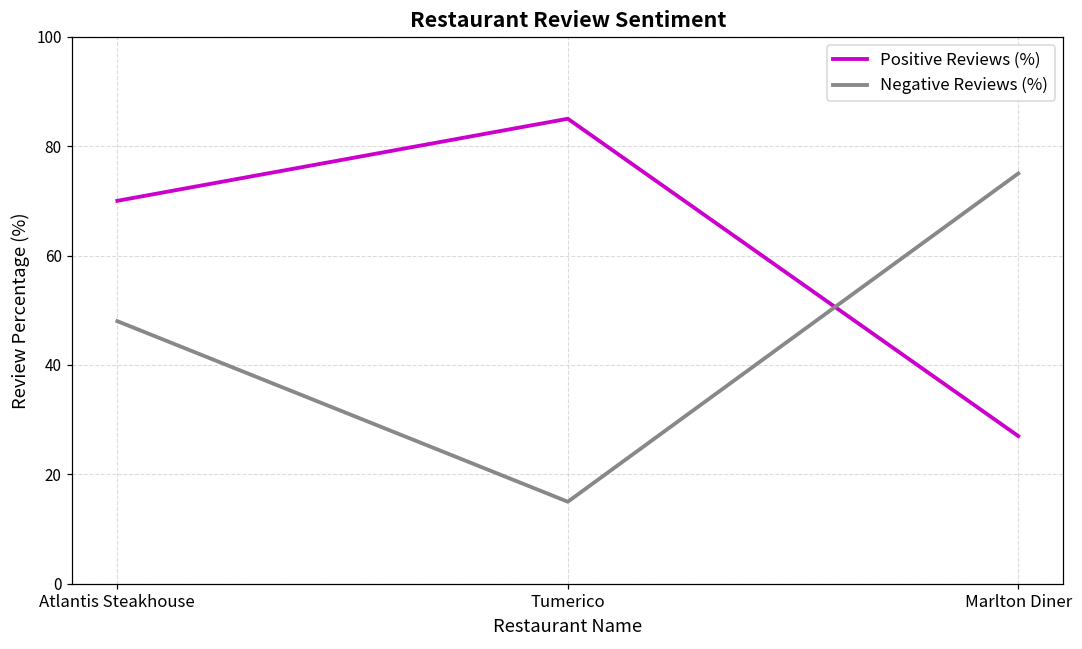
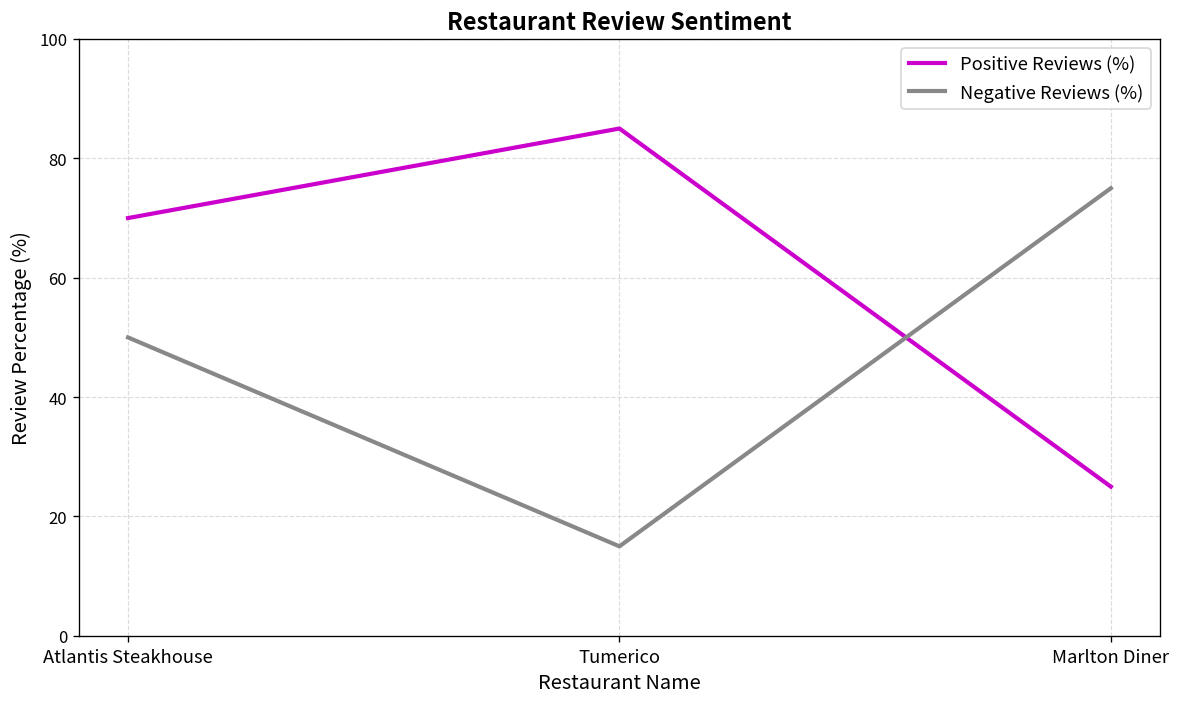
Negative Reviews (%), Atlantis Steakhouse: 48 -> 50
Positive Reviews (%), Marlton Diner: 27 -> 25
